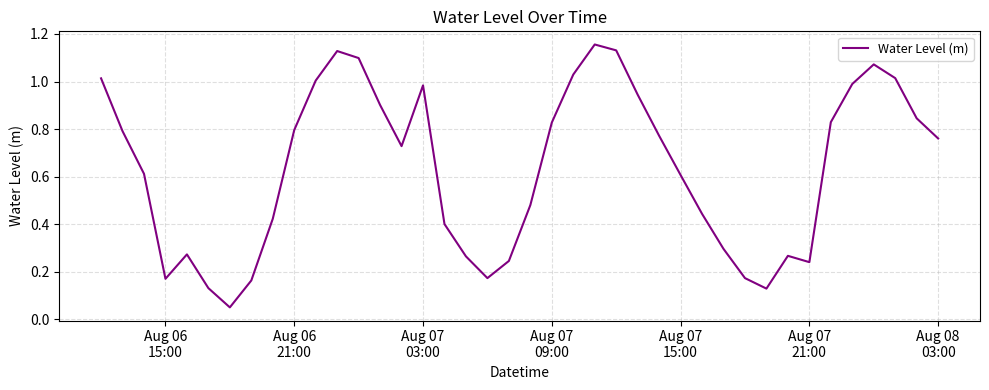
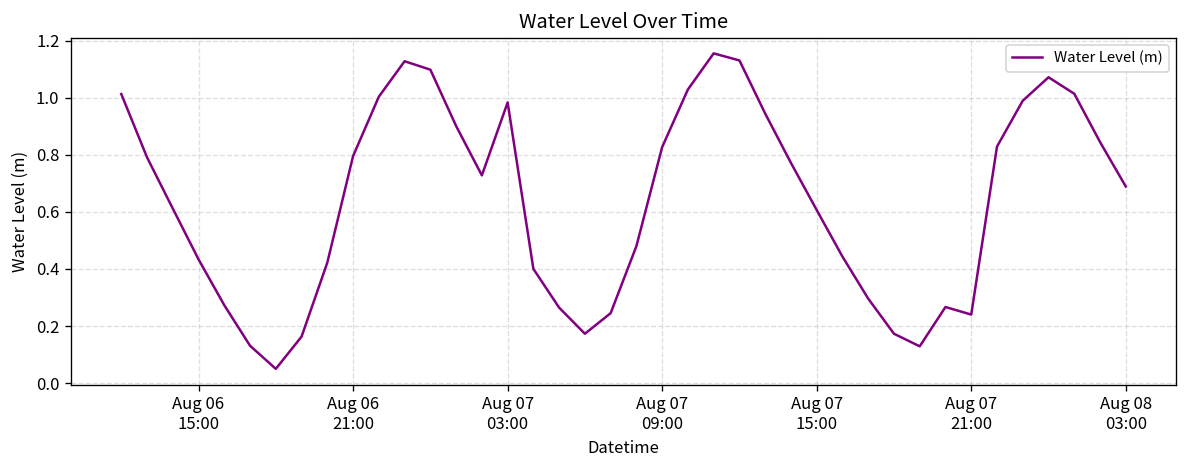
Aug 06 15:00: 0.17 -> 0.43
Aug 08 03:00: 0.76 -> 0.69
